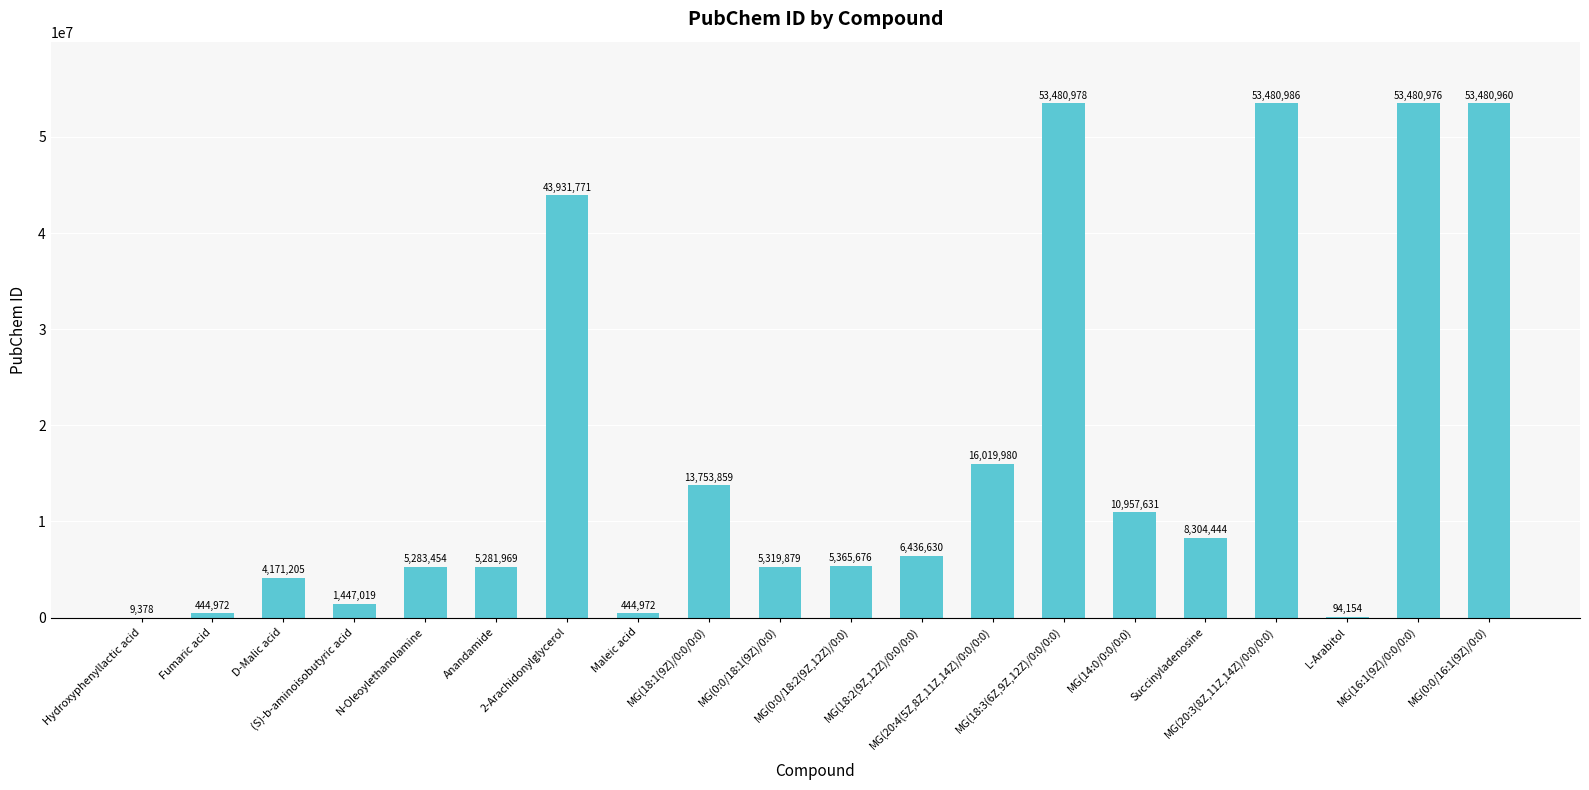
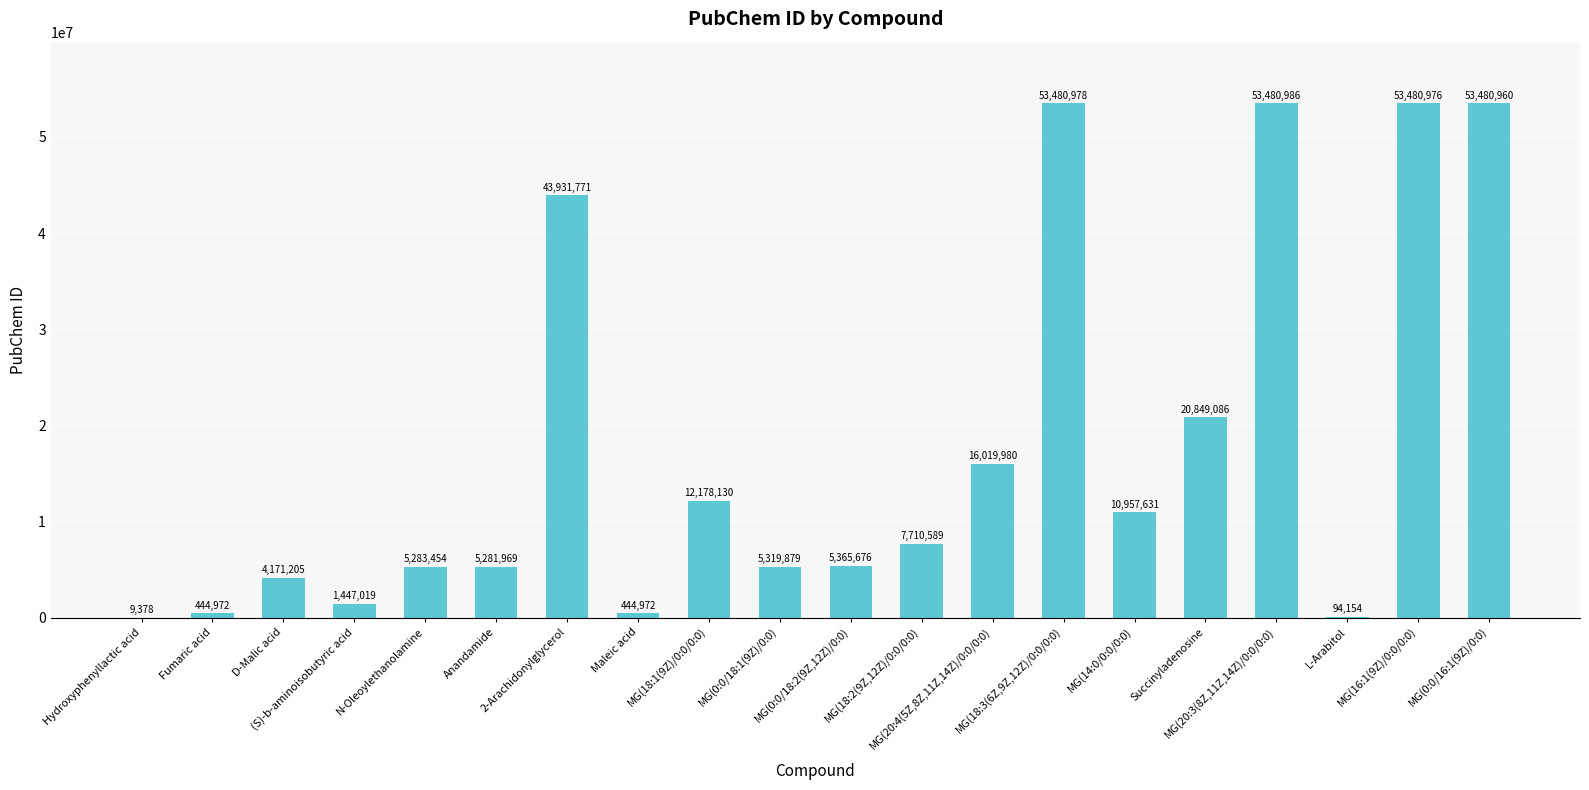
MG(18:1(9Z)/0:0/0:0): 13,753,859 -> 12,178,130
MG(18:2(9Z,12Z)/0:0/0:0): 6,436,630 -> 7,710,589
Succinyladenosine: 8,304,444 -> 20,849,086
